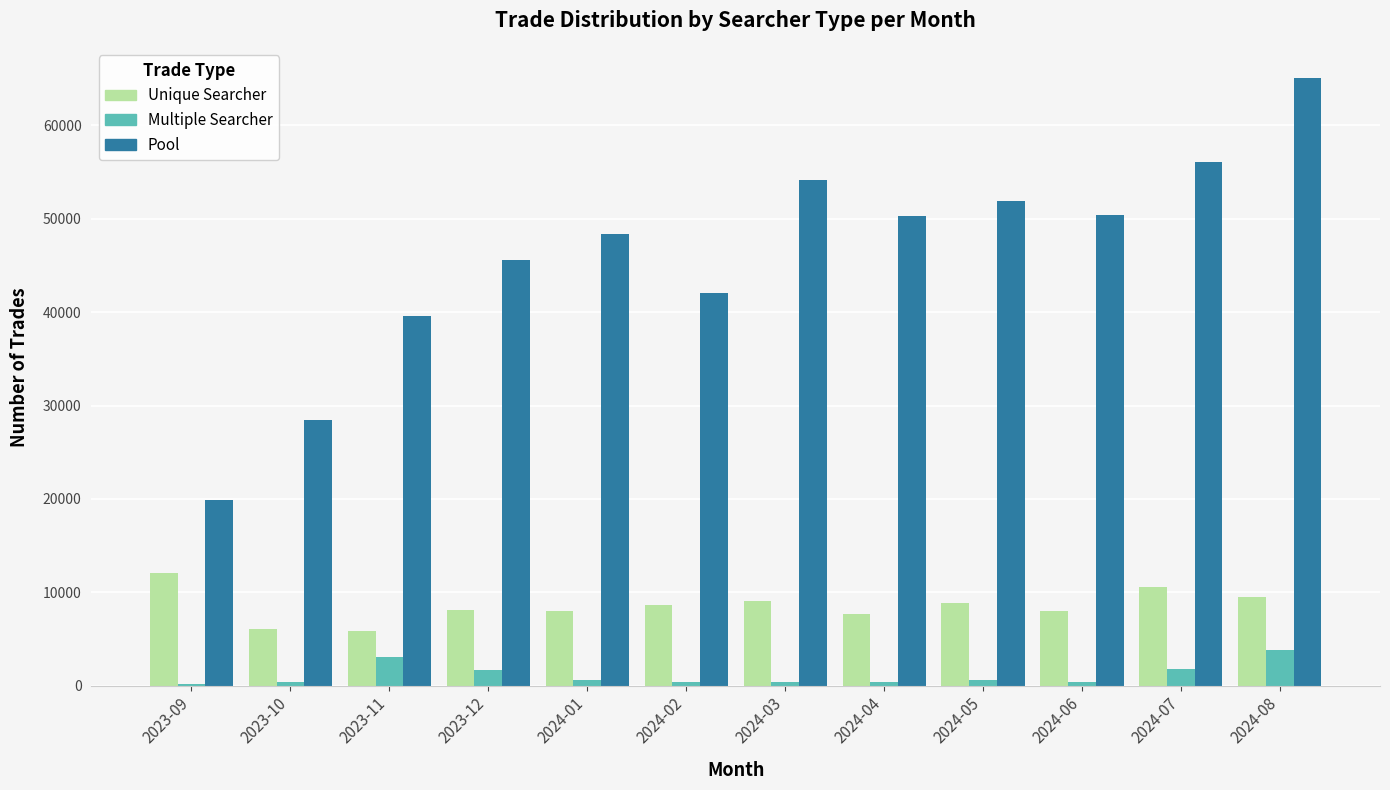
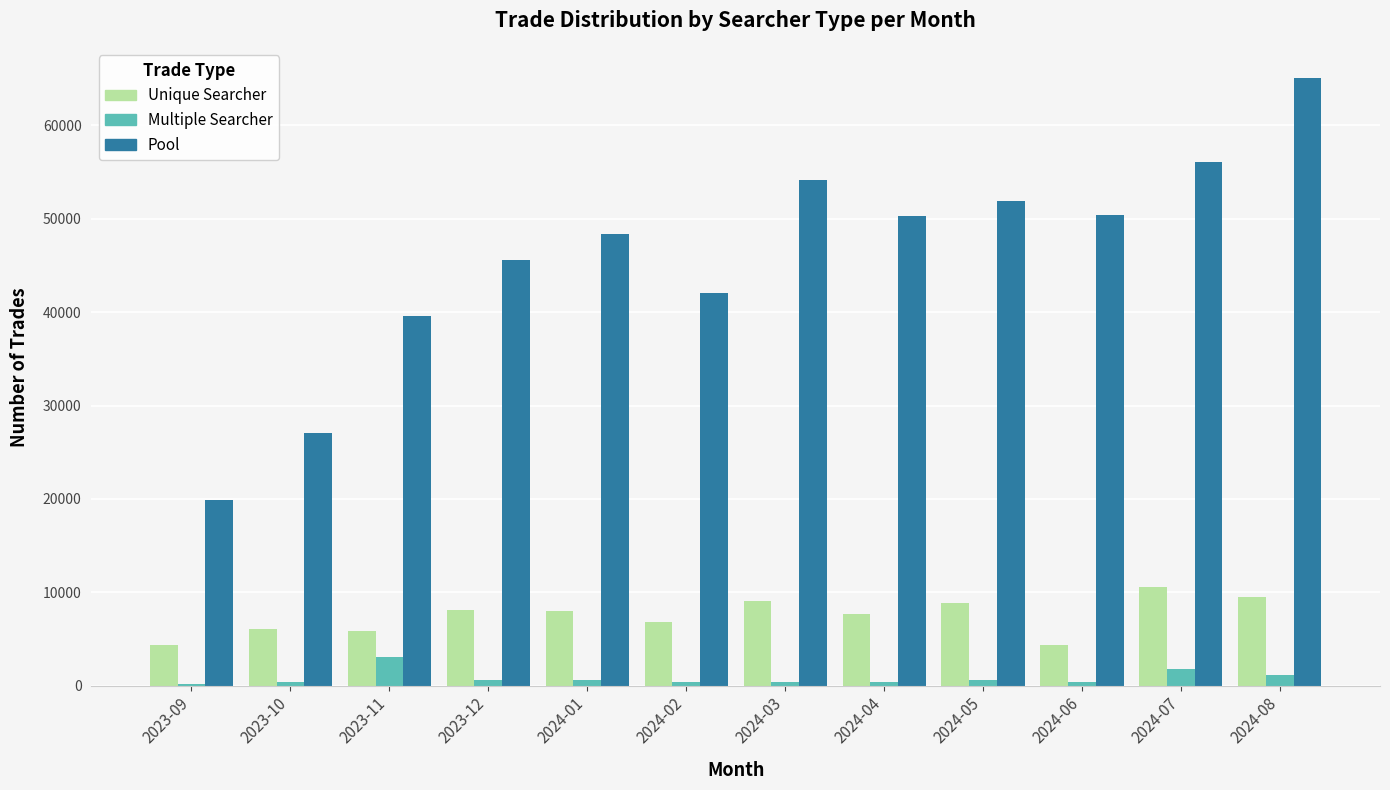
Unique Searcher, 2023-09: 12000 -> 4000
Pool, 2023-10: 28000 -> 27000
Multiple Searcher, 2023-12: 2000 -> 1000
Unique Searcher, 2024-02: 9000 -> 7000
Unique Searcher, 2024-06: 8000 -> 4000
Multiple Searcher, 2024-08: 4000 -> 1000
